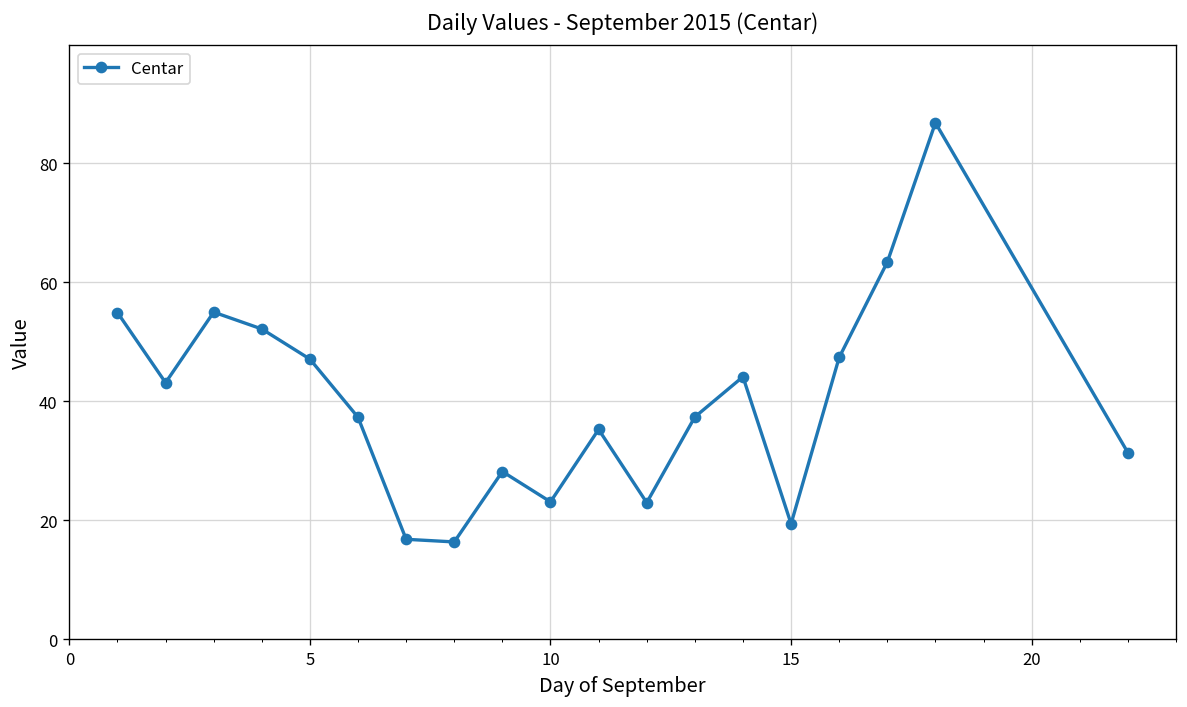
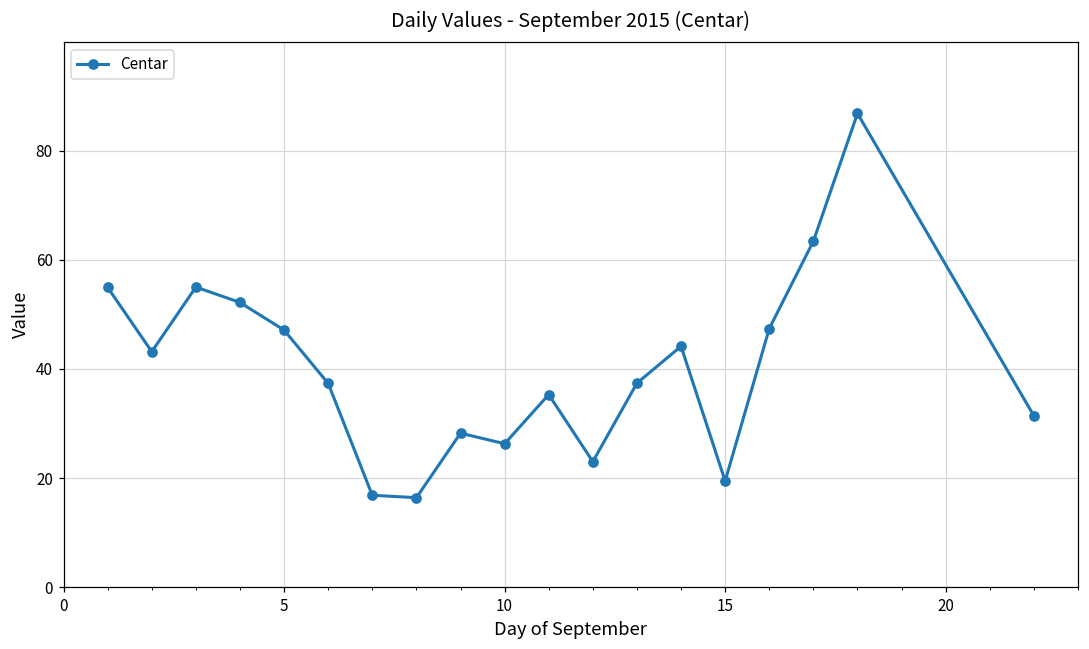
10: 23 -> 26
